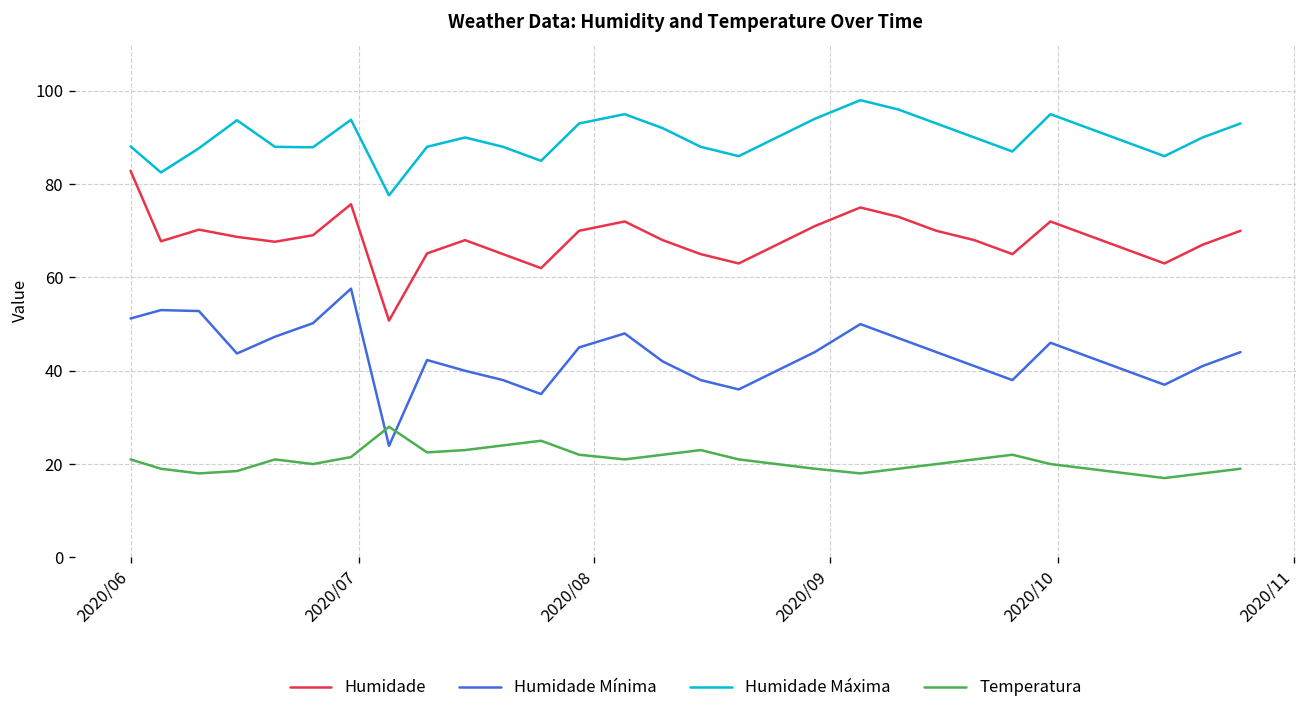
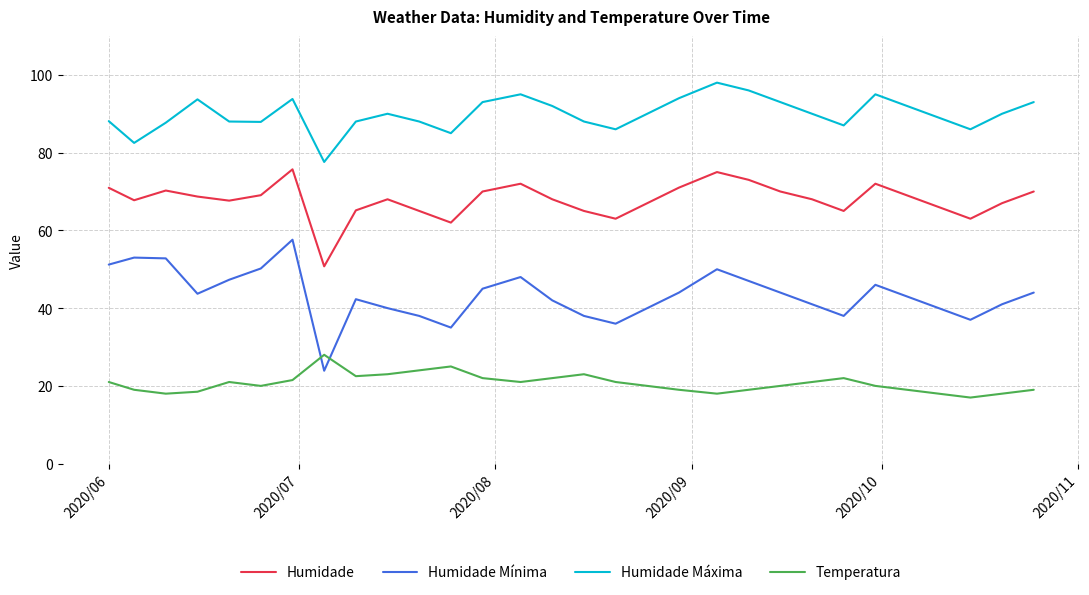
Humidade, 2020/06: 83 -> 71
